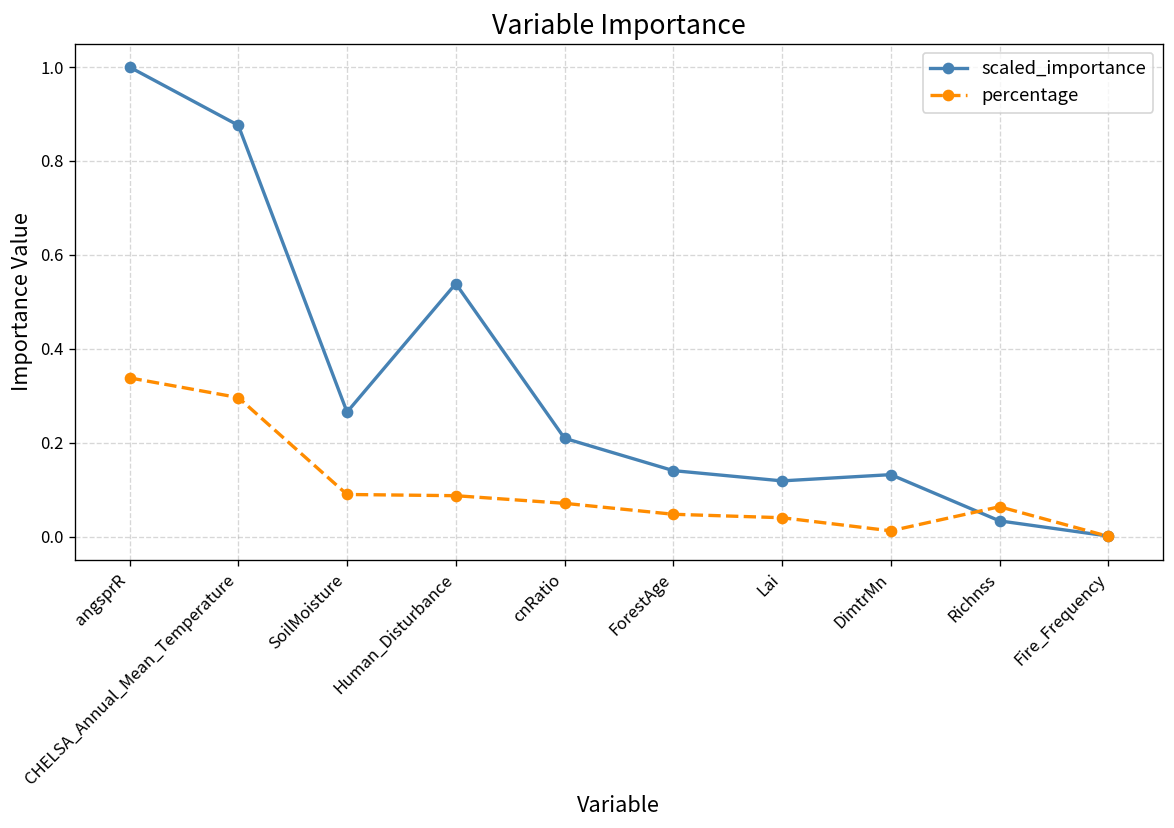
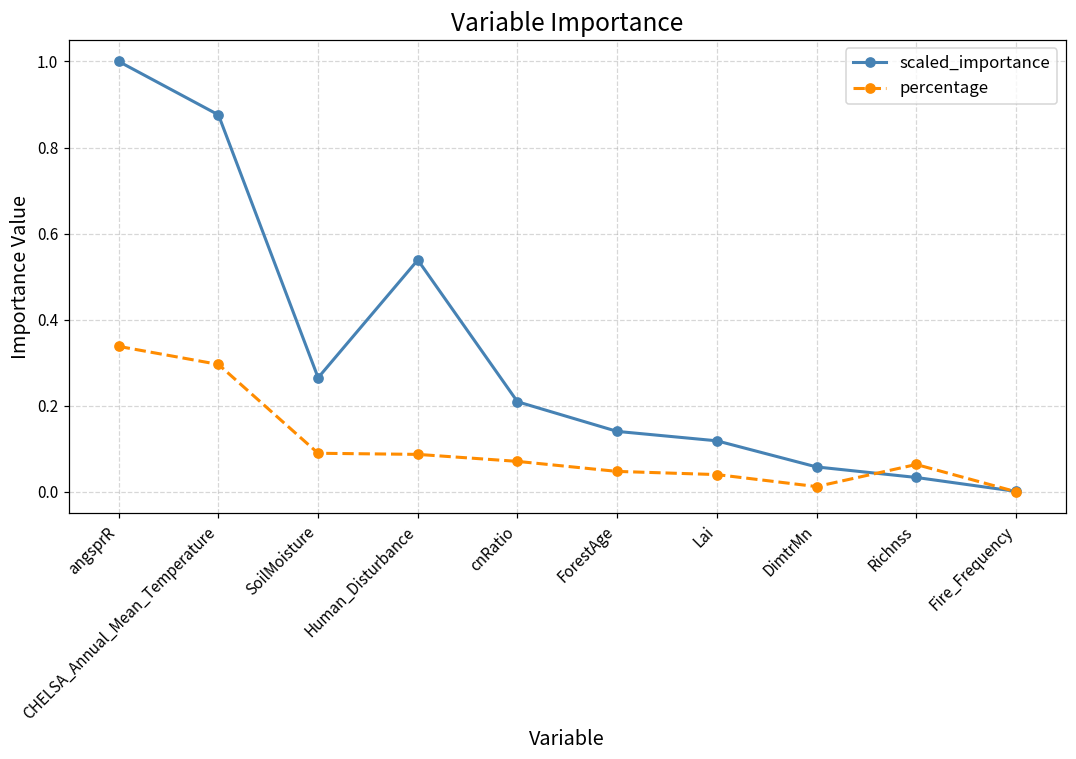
scaled_importance, DimtrMn: 0.13 -> 0.06
